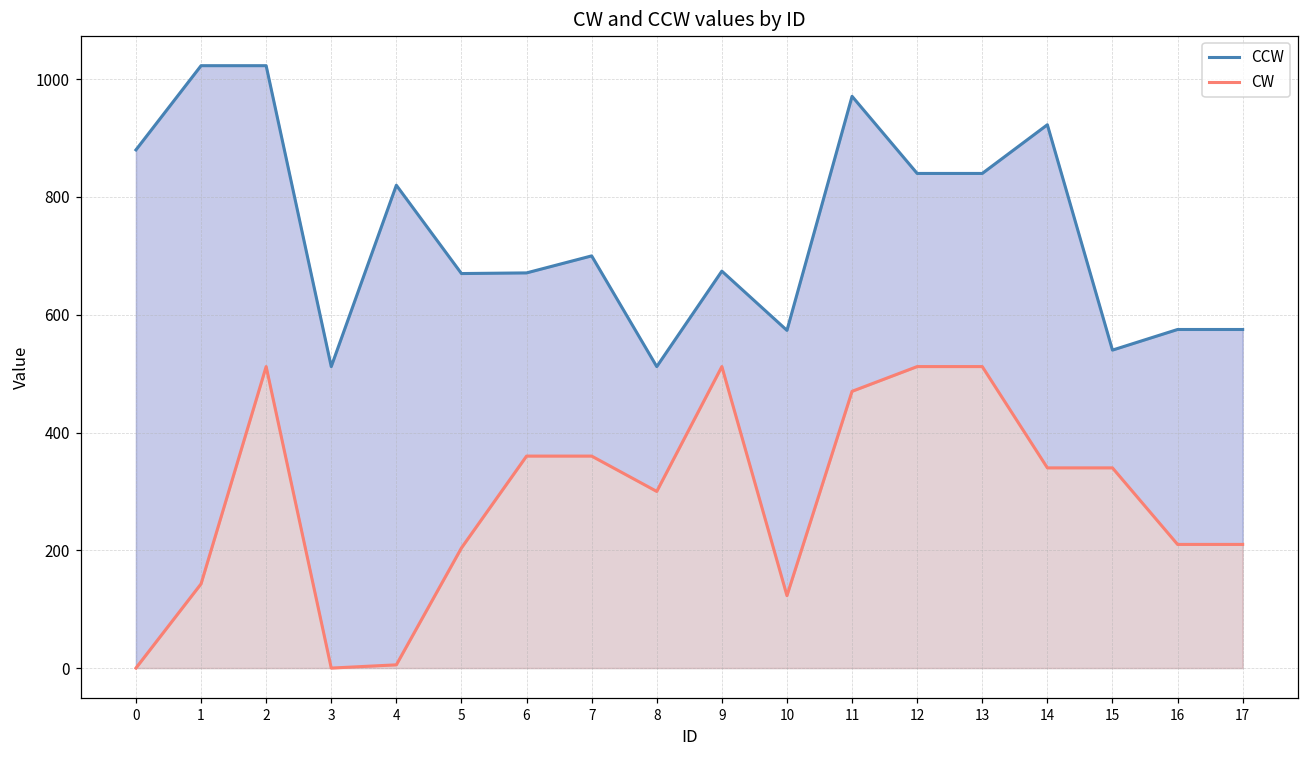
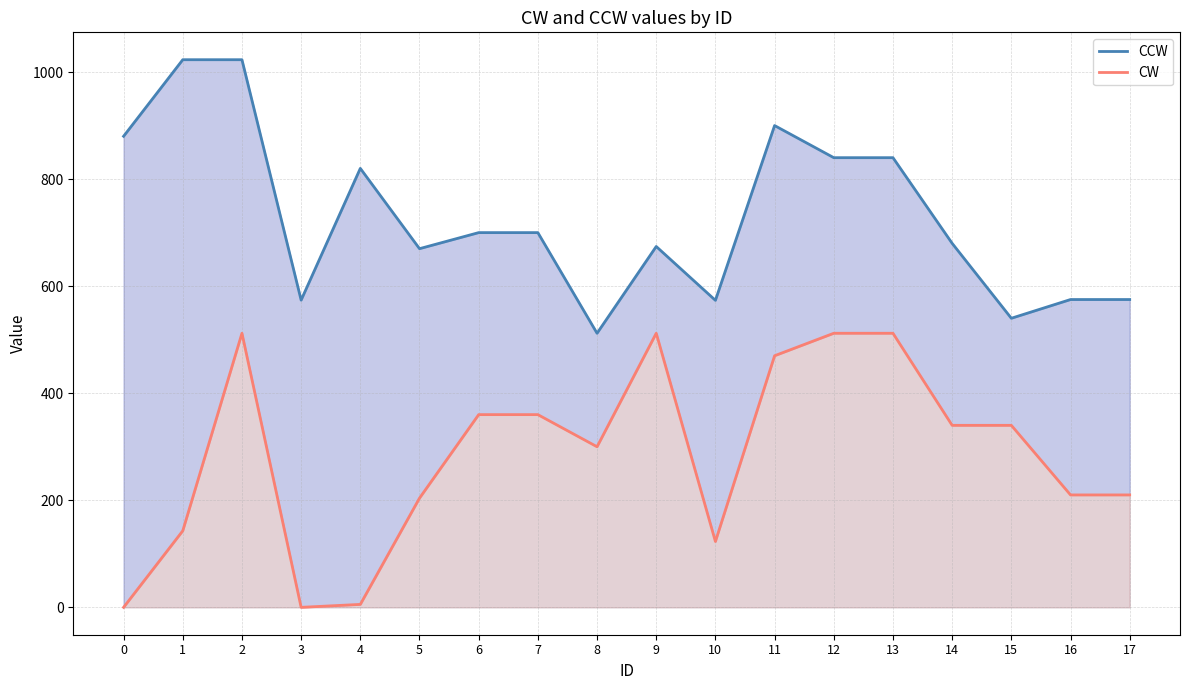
CCW, 3: 510 -> 570
CCW, 6: 670 -> 700
CCW, 11: 970 -> 900
CCW, 14: 920 -> 680
